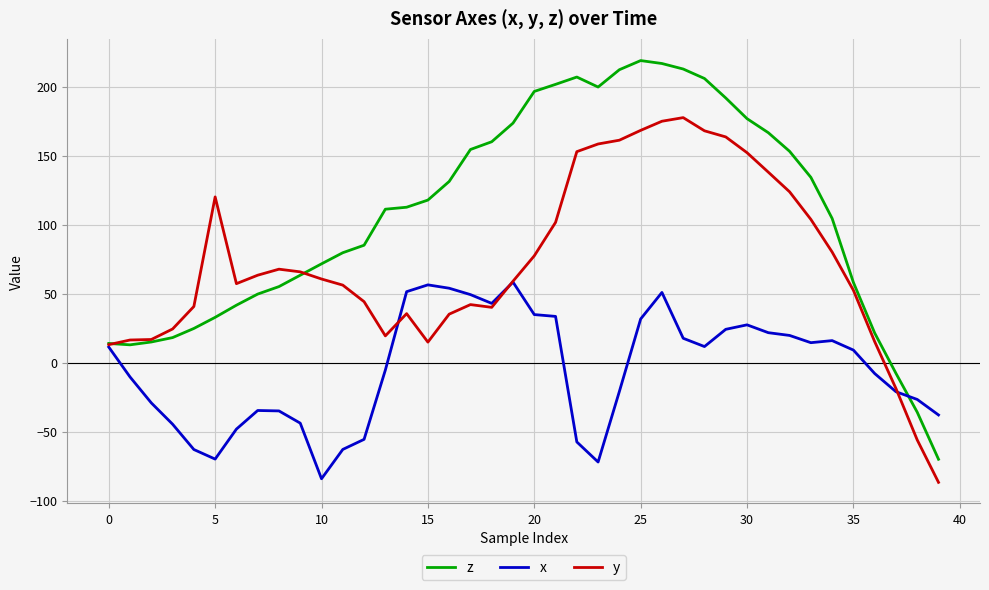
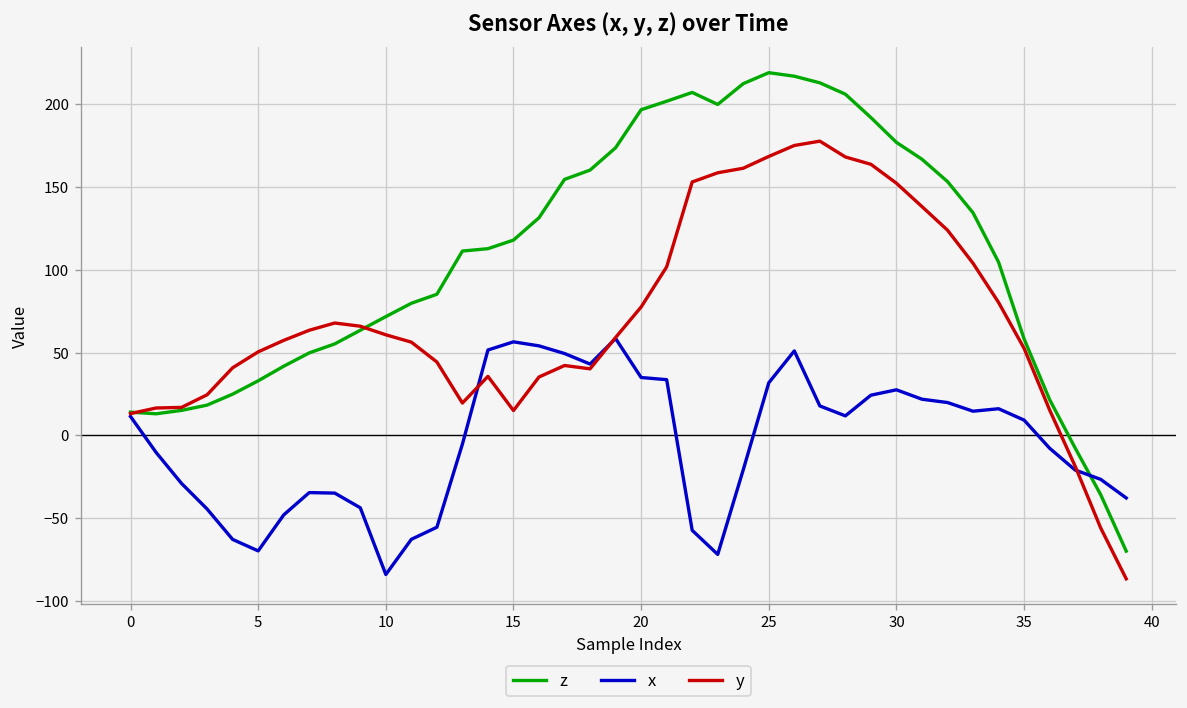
y, 5: 120 -> 50
